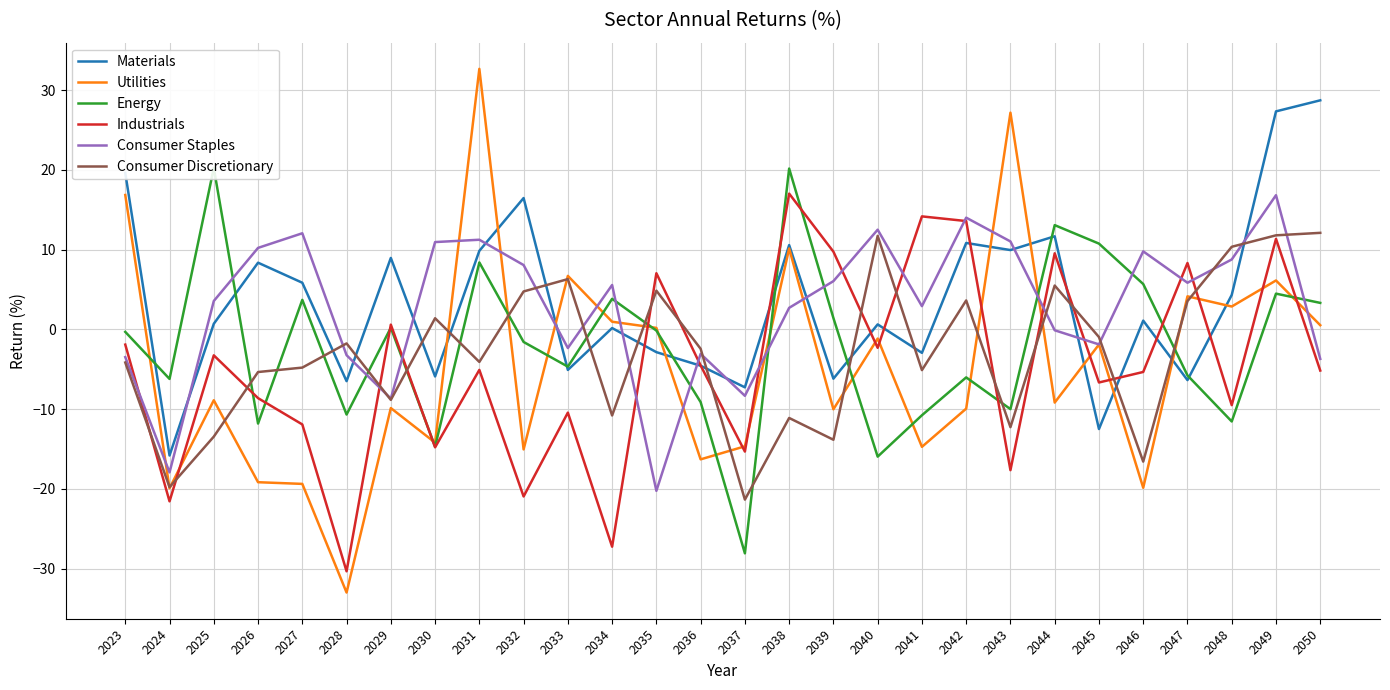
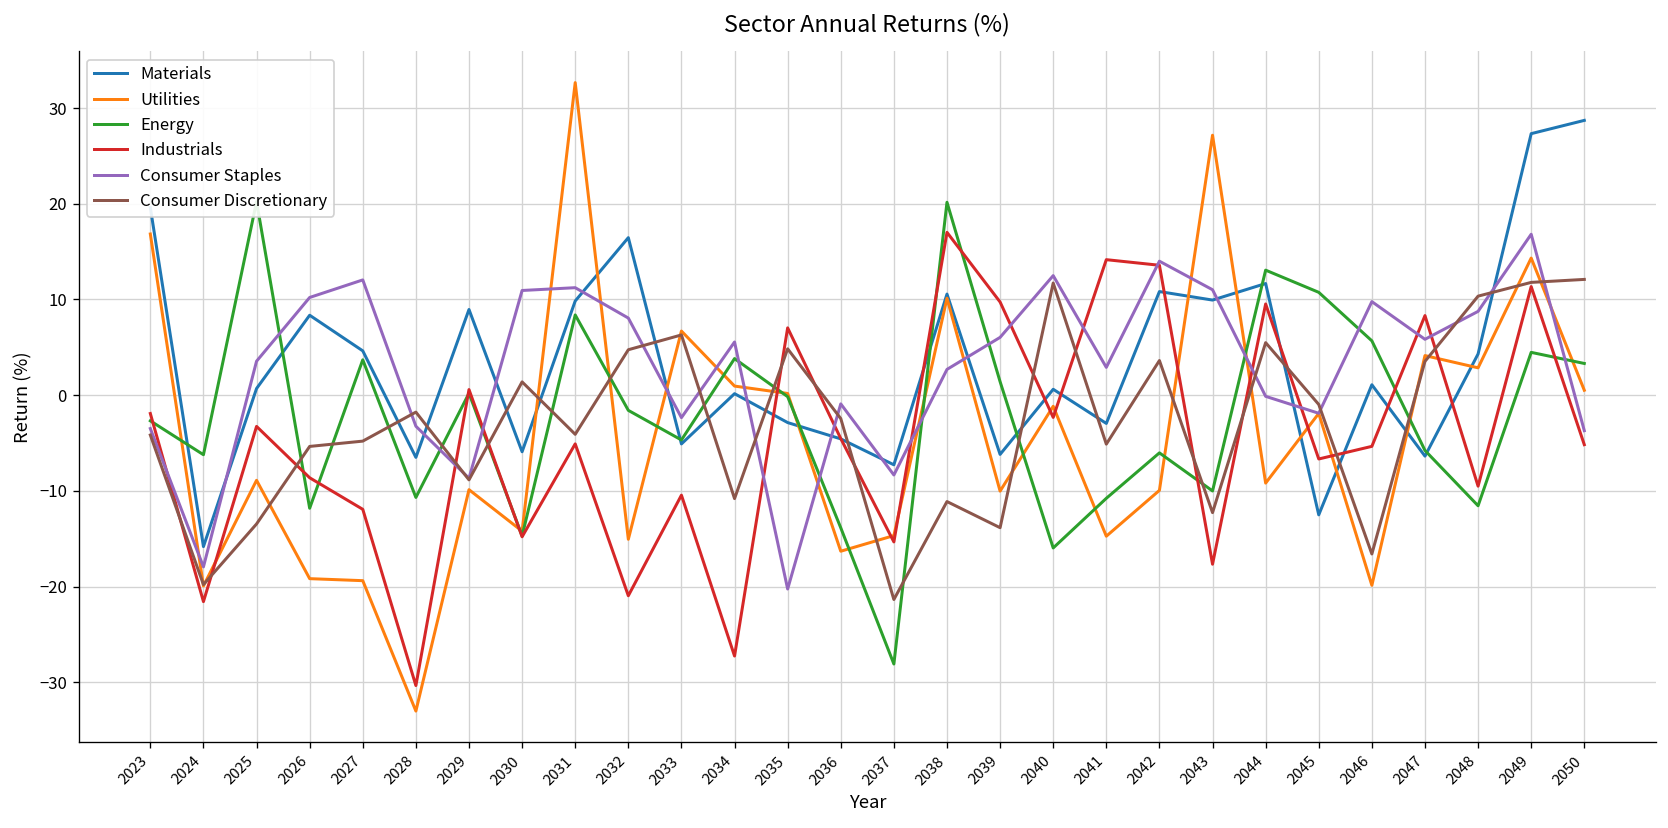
Energy, 2023: 0 -> -3
Materials, 2027: 6 -> 5
Energy, 2036: -9 -> -14
Consumer Staples, 2036: -3 -> -1
Utilities, 2049: 6 -> 14
